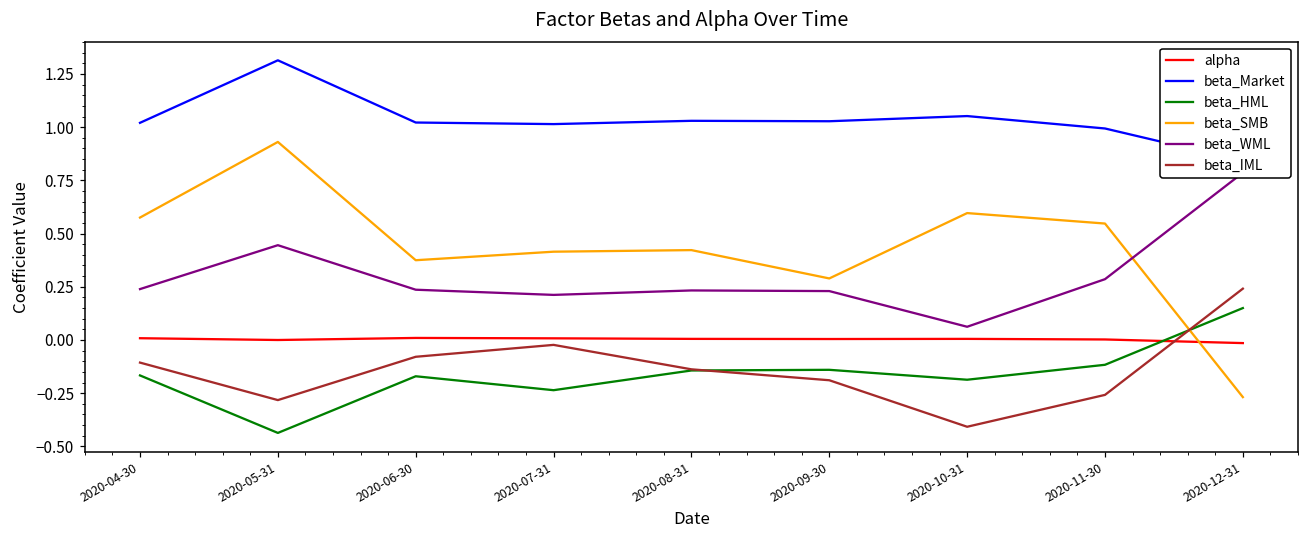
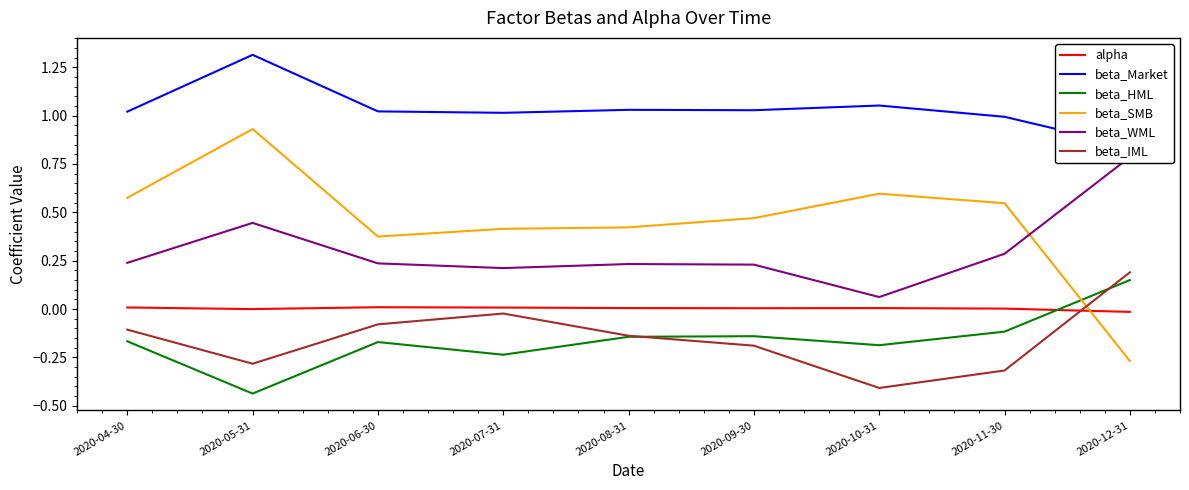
beta_SMB, 2020-09-30: 0.29 -> 0.47
beta_IML, 2020-11-30: -0.26 -> -0.32
beta_IML, 2020-12-31: 0.24 -> 0.19
